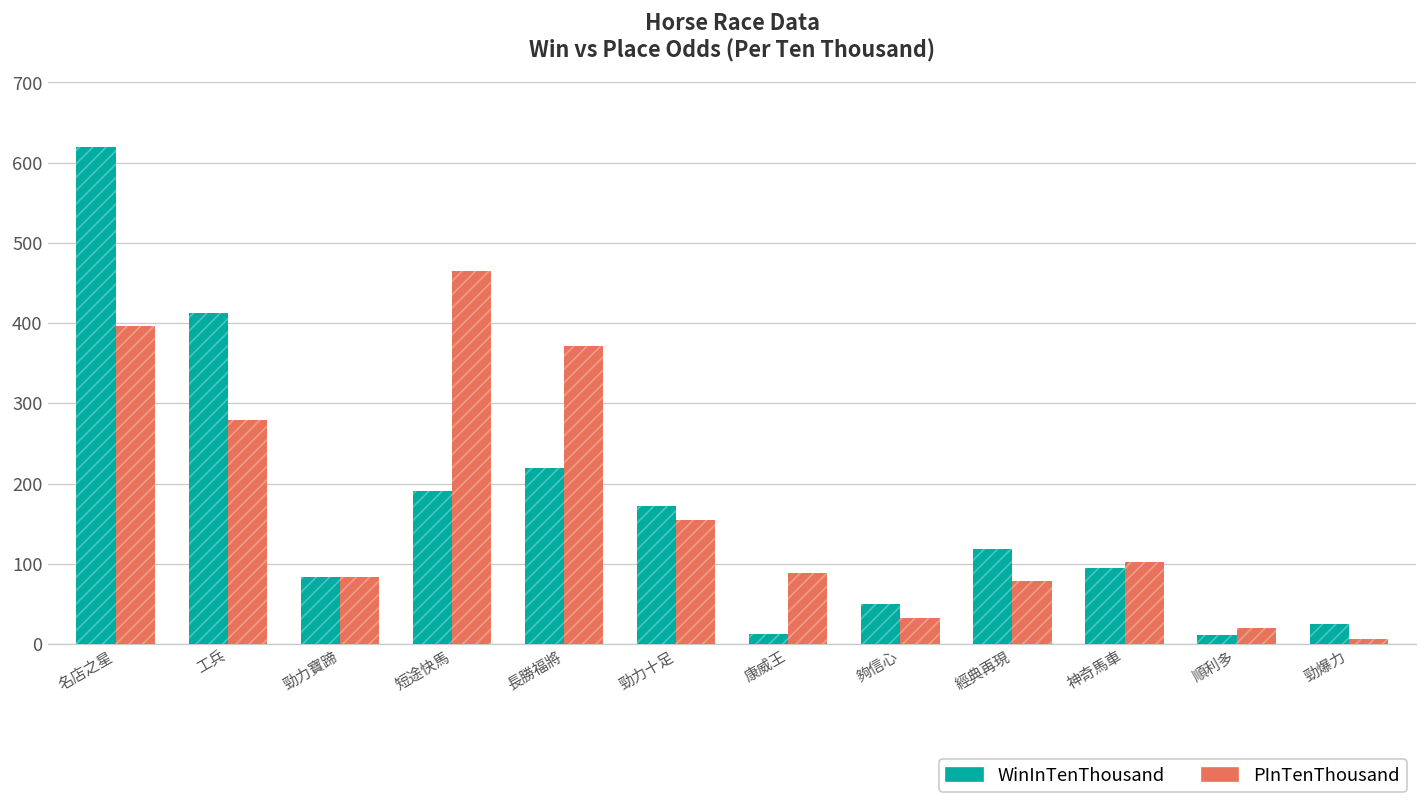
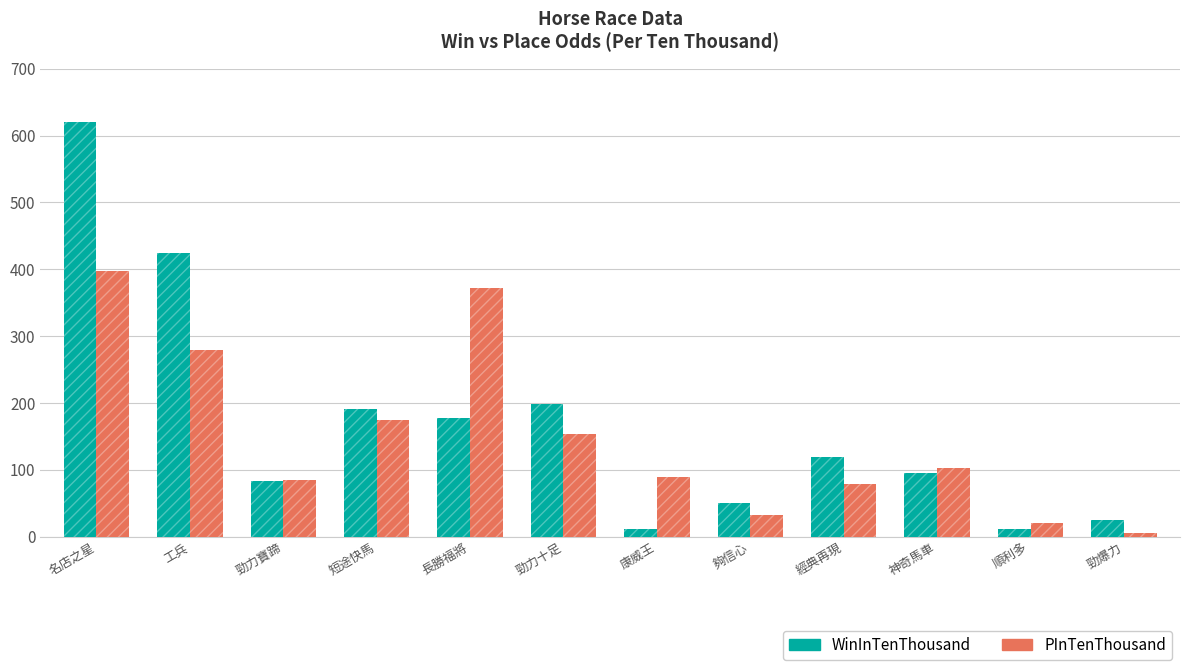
WinInTenThousand, 工兵: 410 -> 430
PInTenThousand, 短途快馬: 470 -> 180
WinInTenThousand, 長勝福將: 220 -> 180
WinInTenThousand, 勁力十足: 170 -> 200
